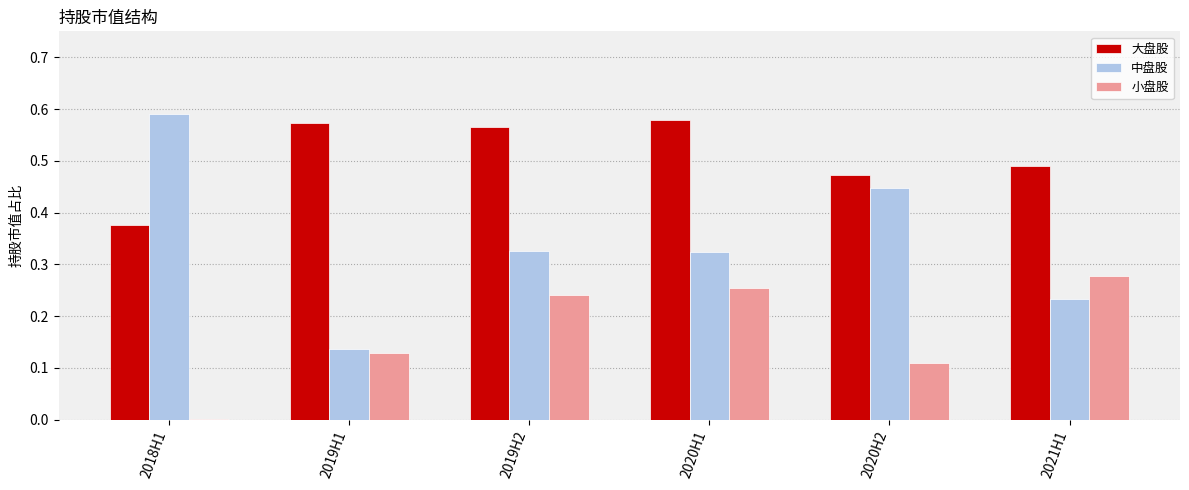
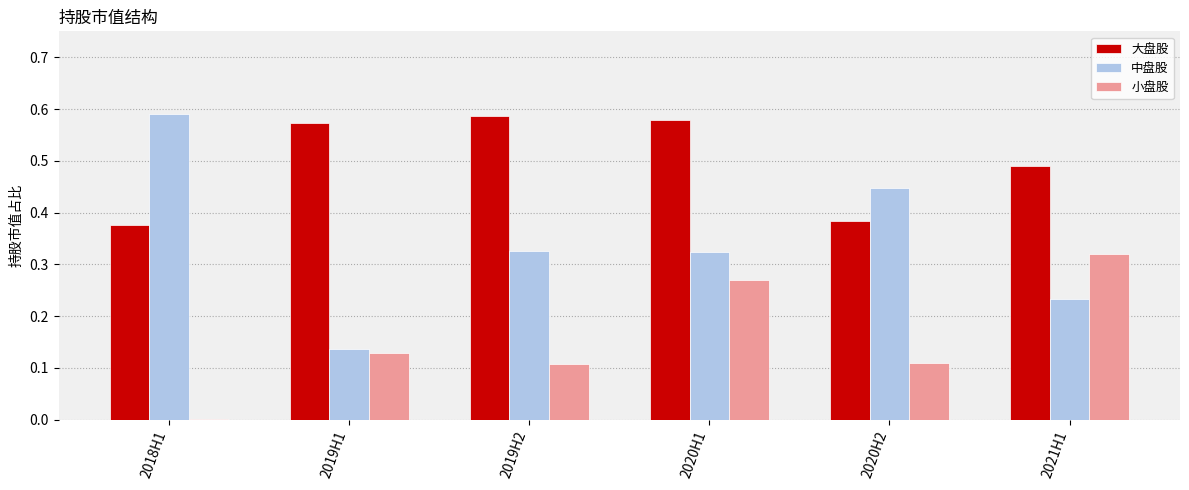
大盘股, 2019H2: 0.57 -> 0.59
小盘股, 2019H2: 0.24 -> 0.11
小盘股, 2020H1: 0.25 -> 0.27
大盘股, 2020H2: 0.47 -> 0.38
小盘股, 2021H1: 0.28 -> 0.32
